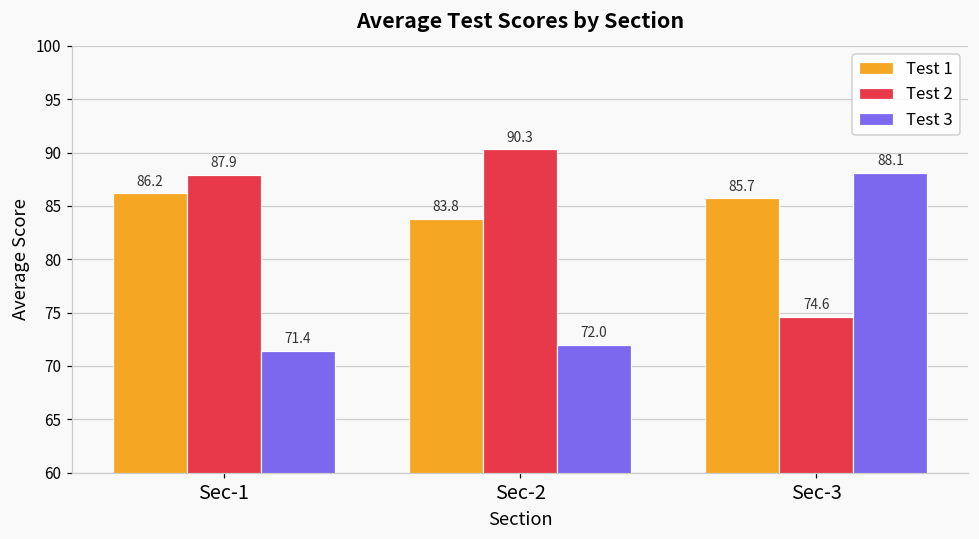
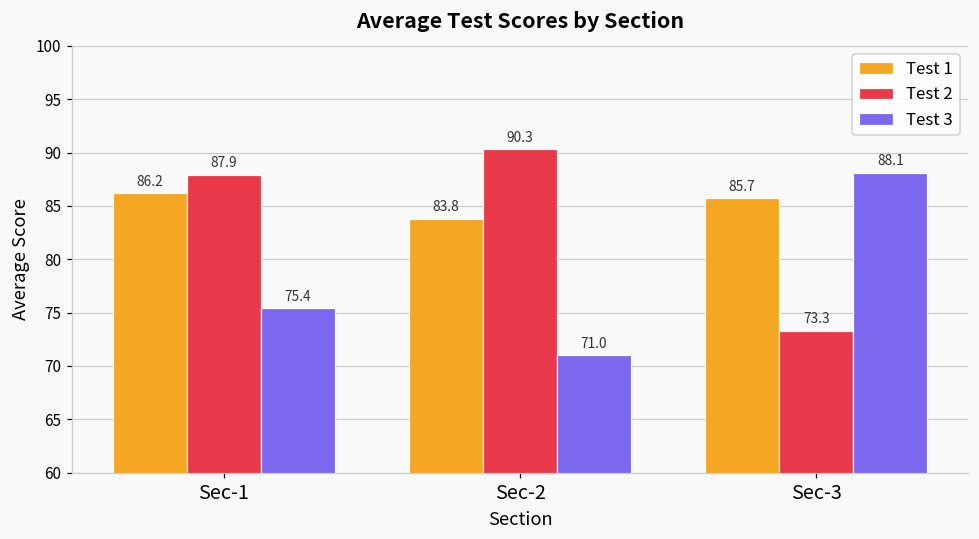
Test 3, Sec-1: 71.4 -> 75.4
Test 3, Sec-2: 72.0 -> 71.0
Test 2, Sec-3: 74.6 -> 73.3
